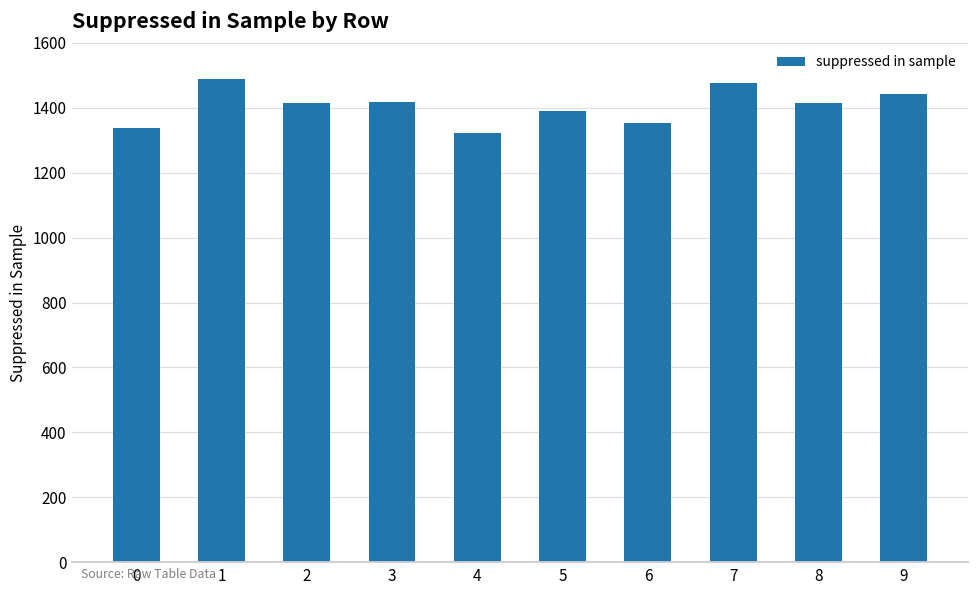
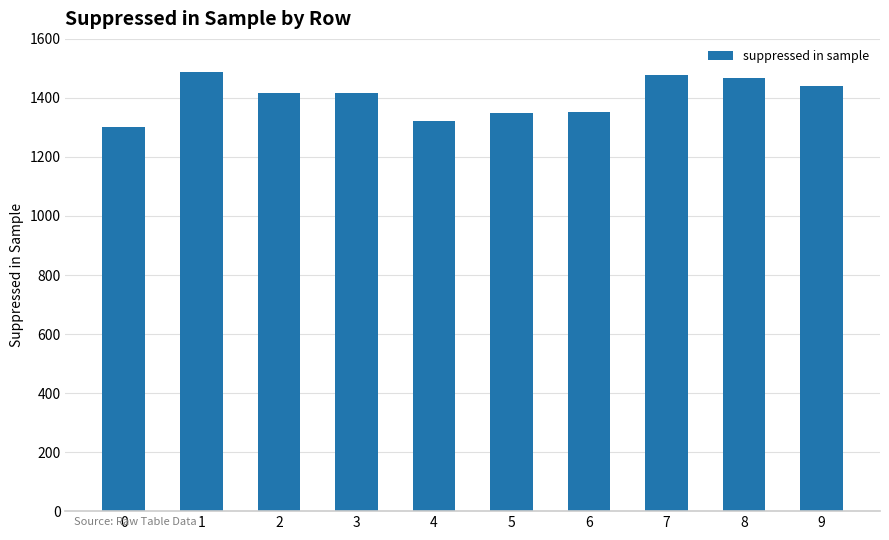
0: 1340 -> 1300
5: 1390 -> 1350
8: 1410 -> 1470
